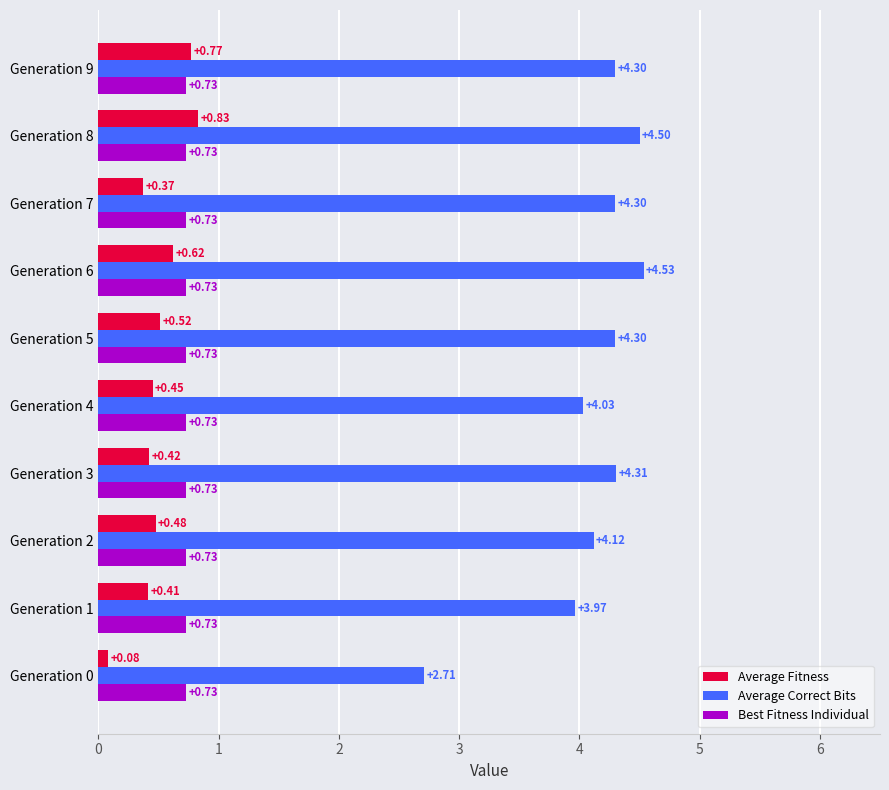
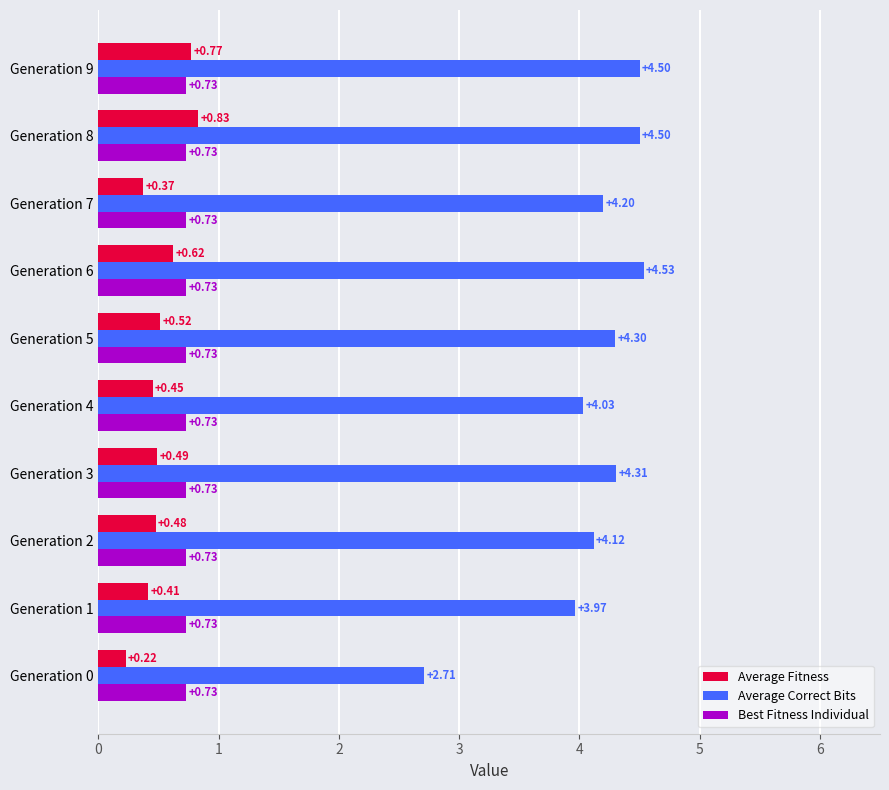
Average Correct Bits, Generation 9: +4.30 -> +4.50
Average Correct Bits, Generation 7: +4.30 -> +4.20
Average Fitness, Generation 3: +0.42 -> +0.49
Average Fitness, Generation 0: +0.08 -> +0.22
